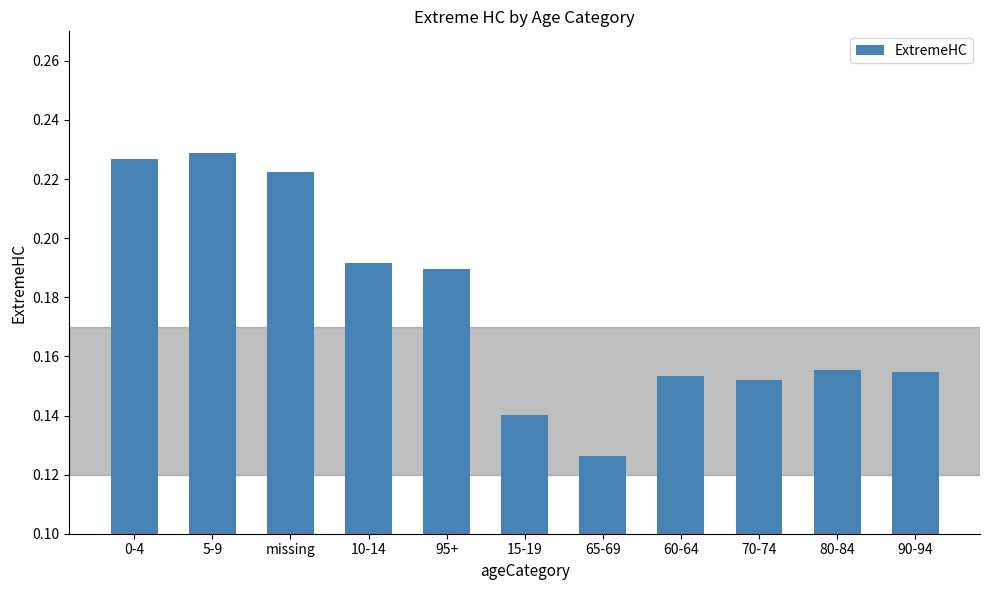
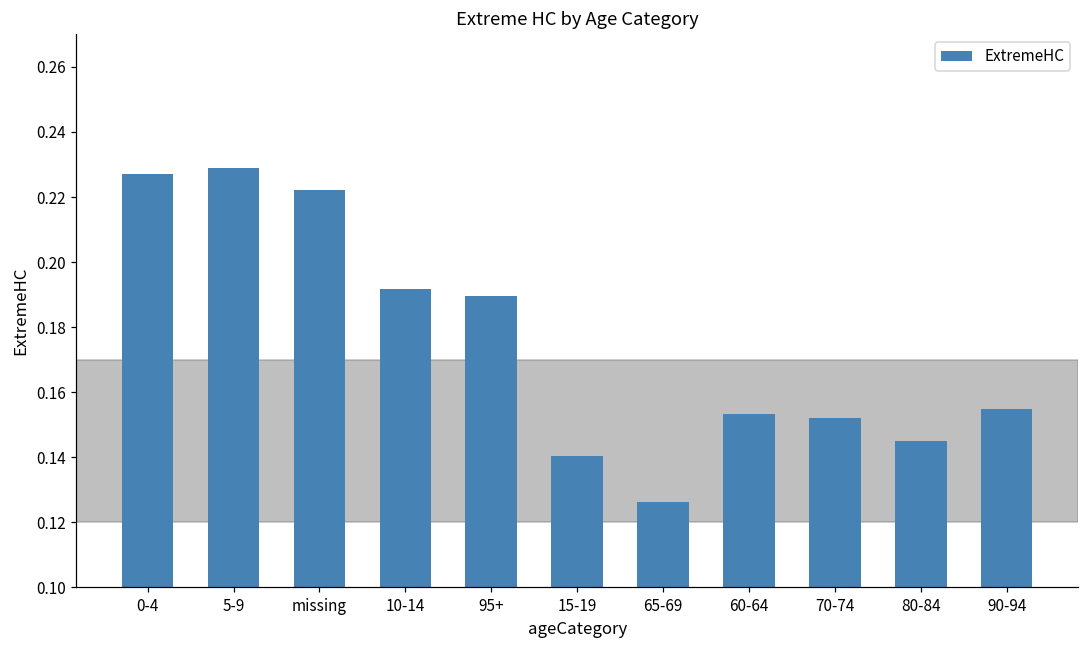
80-84: 0.155 -> 0.145
